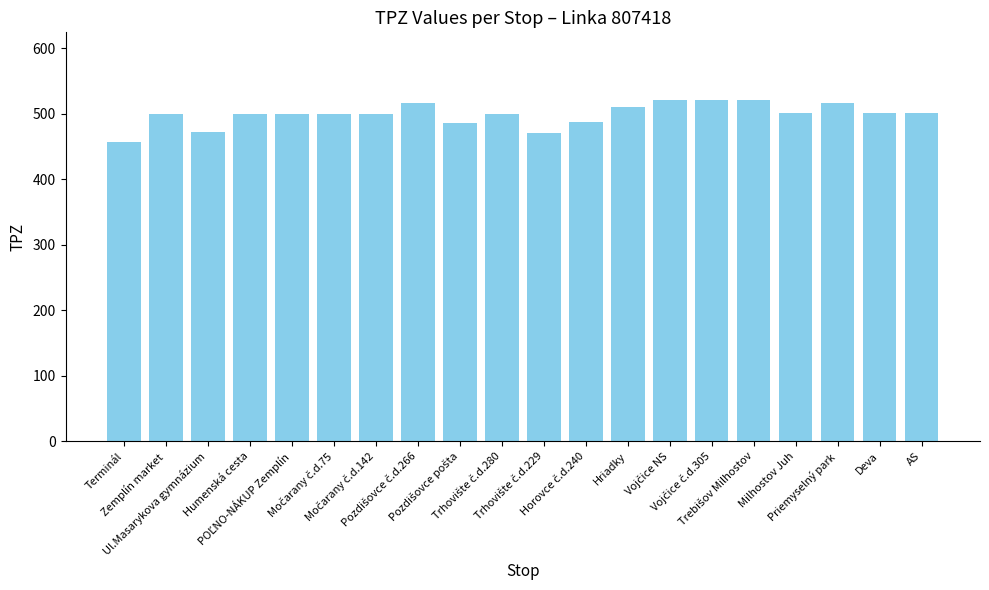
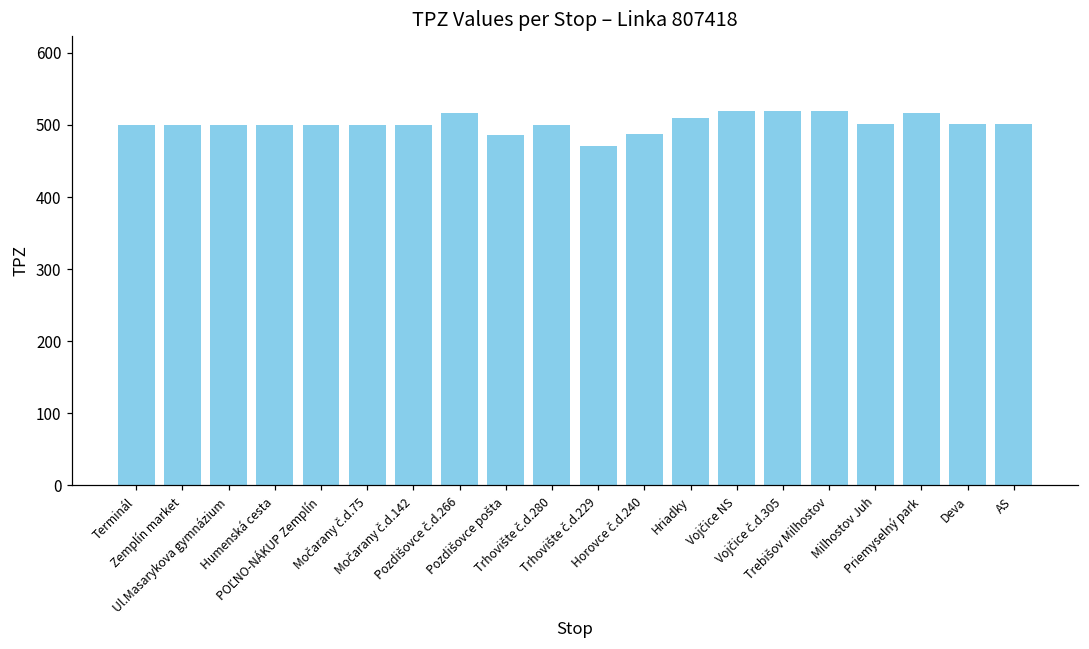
Terminál: 460 -> 500
Ul.Masarykova gymnázium: 470 -> 500
